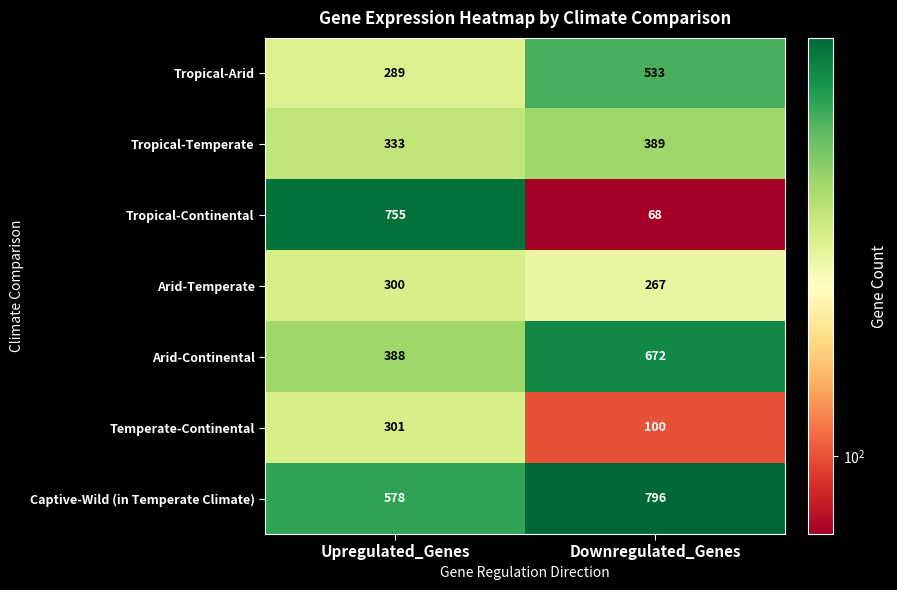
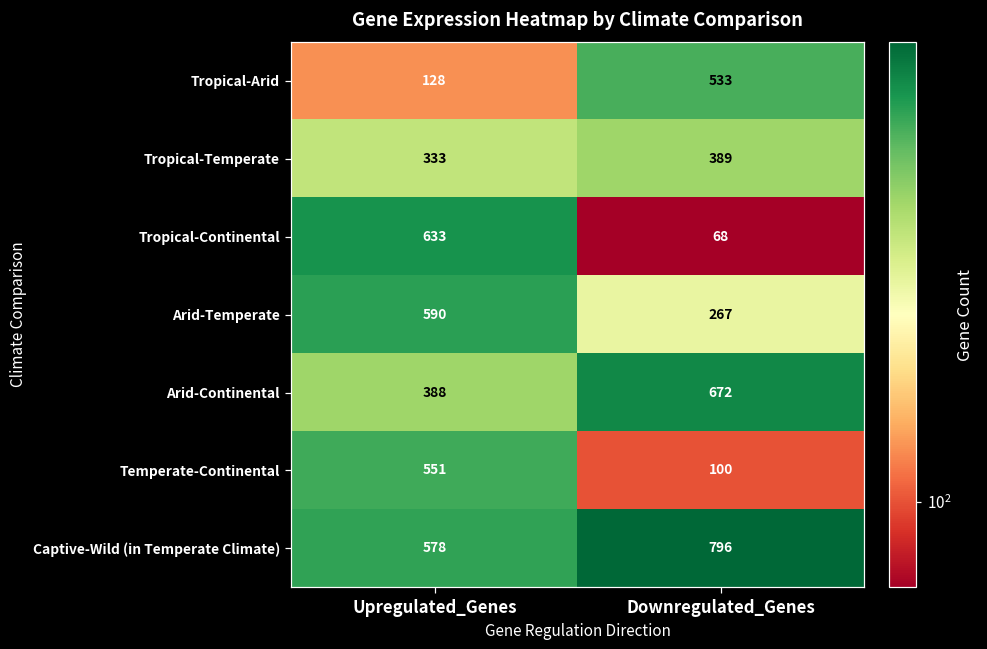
Tropical-Arid, Upregulated_Genes: 289 -> 128
Tropical-Continental, Upregulated_Genes: 755 -> 633
Arid-Temperate, Upregulated_Genes: 300 -> 590
Temperate-Continental, Upregulated_Genes: 301 -> 551
